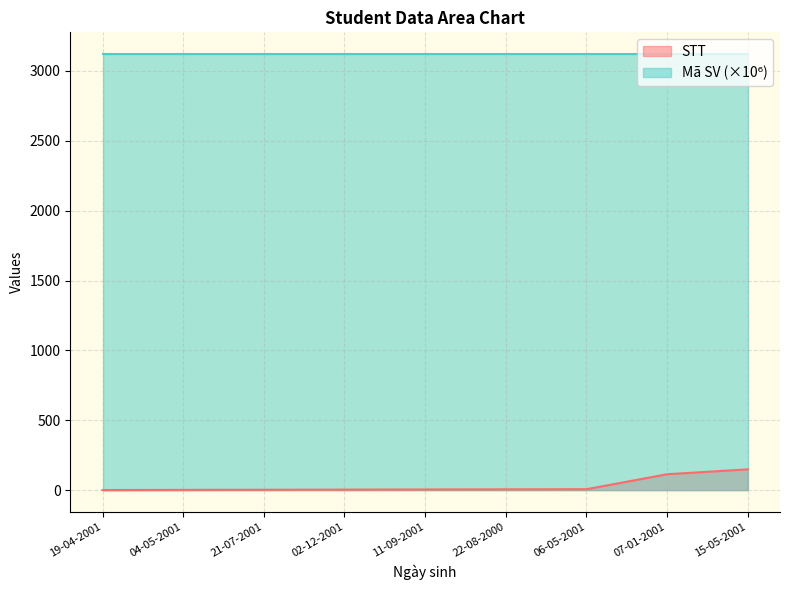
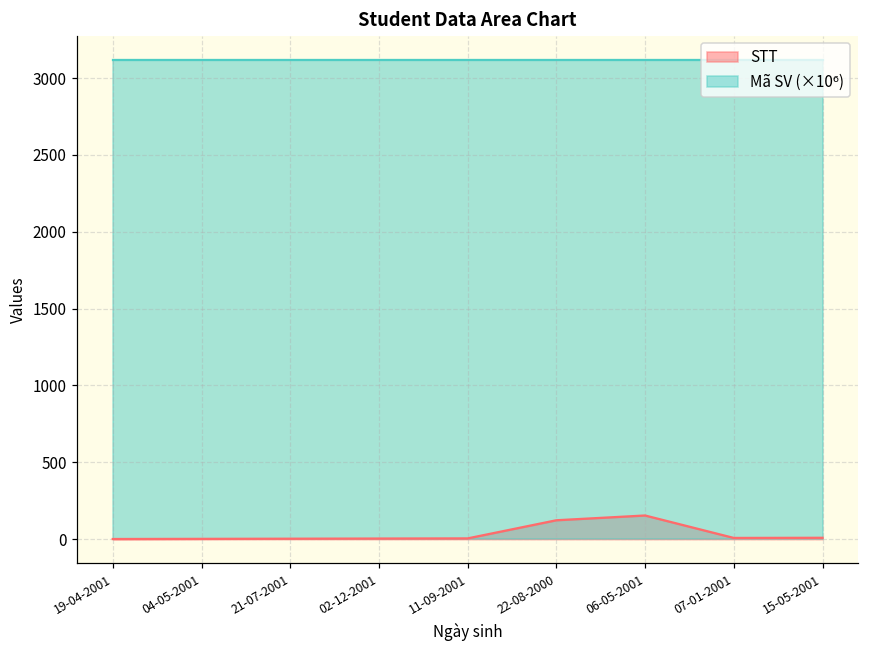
STT, 22-08-2000: 10 -> 120
STT, 06-05-2001: 10 -> 150
STT, 07-01-2001: 110 -> 10
STT, 15-05-2001: 150 -> 10
